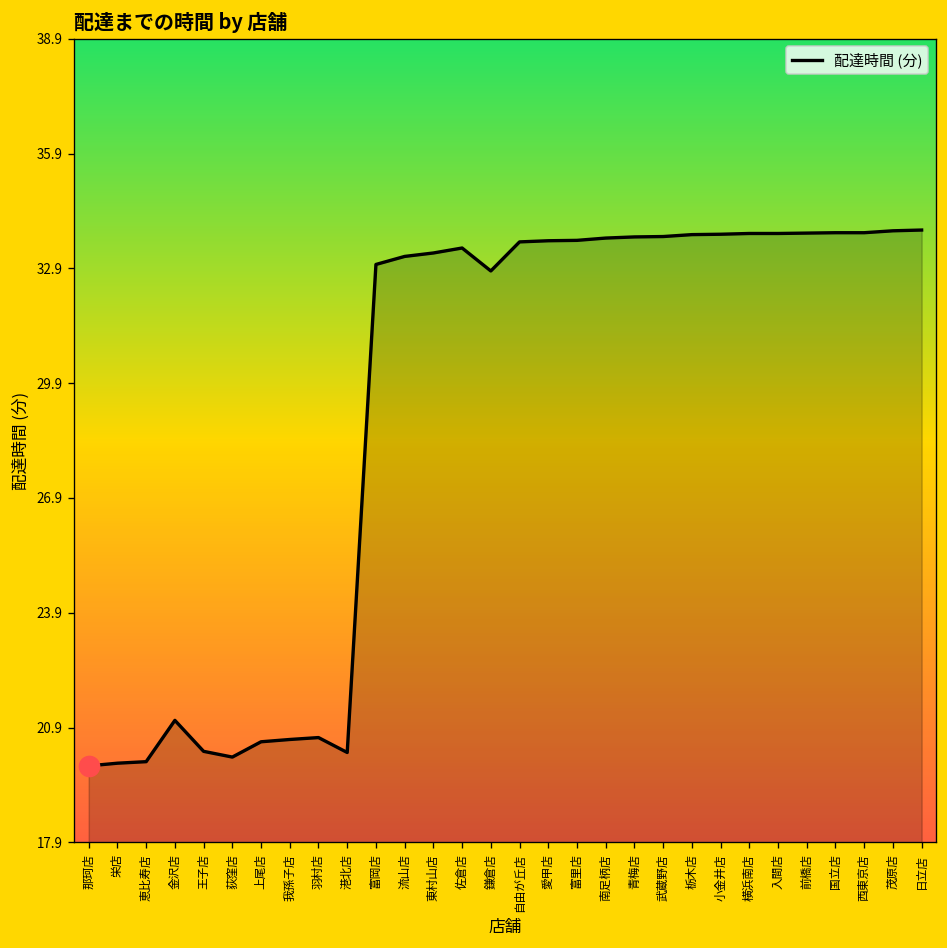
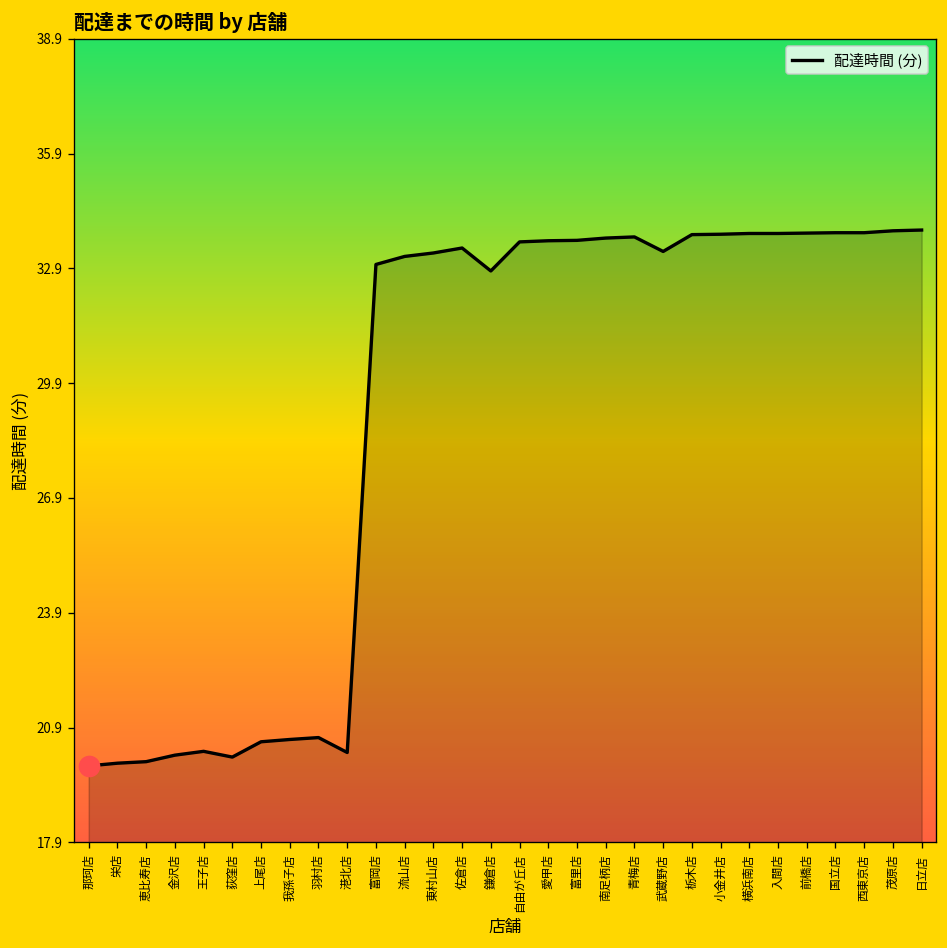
配達時間 (分), 金沢店: 21.1 -> 20.2
配達時間 (分), 武蔵野店: 33.7 -> 33.3
